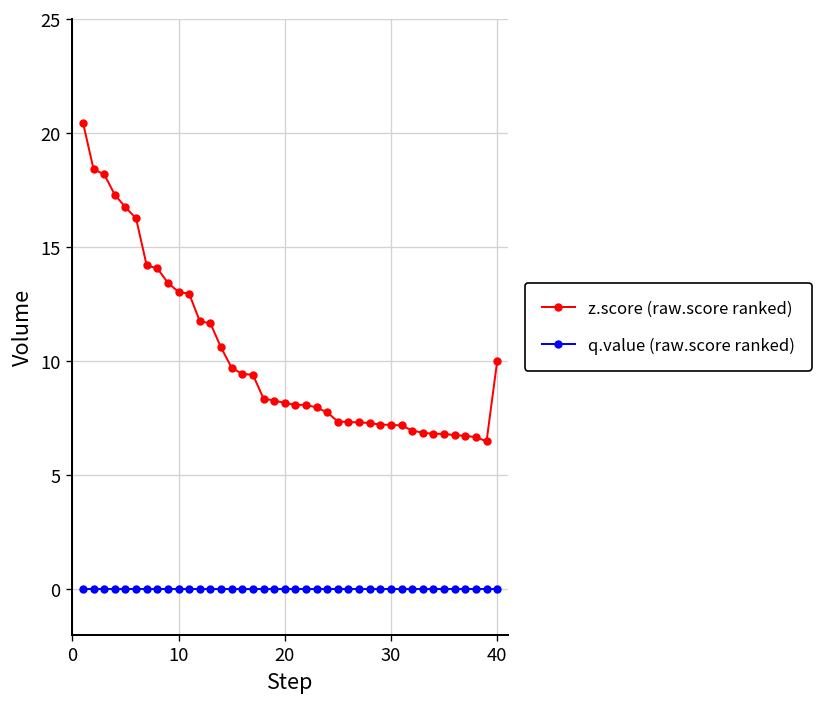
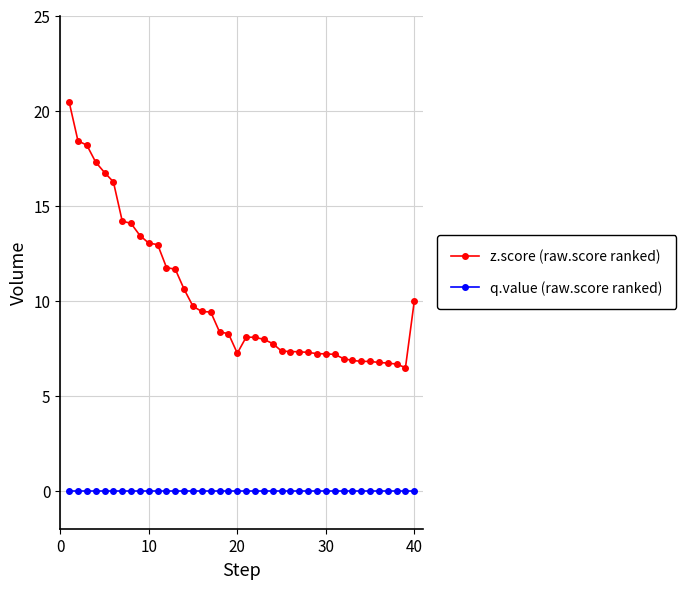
z.score (raw.score ranked), 20: 8.2 -> 7.2
